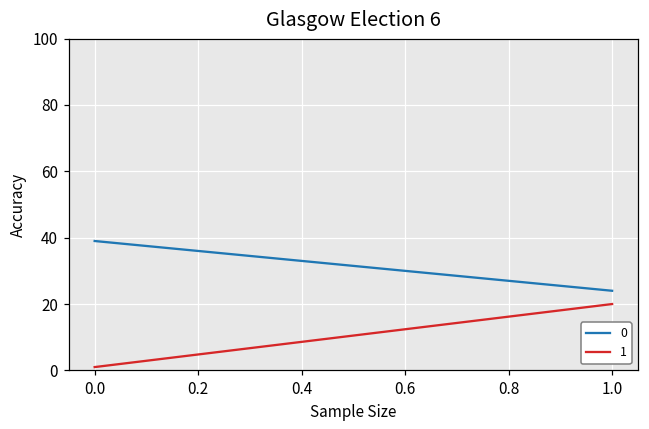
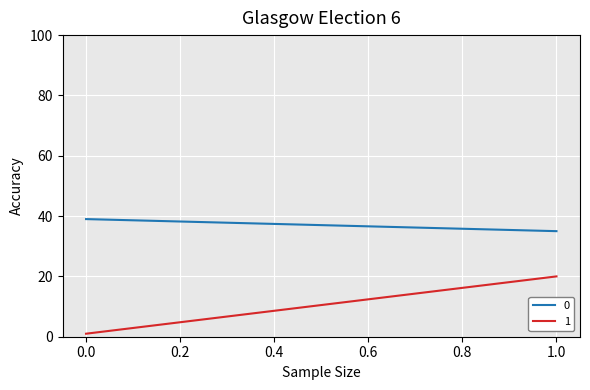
0, 1.0: 24 -> 35
